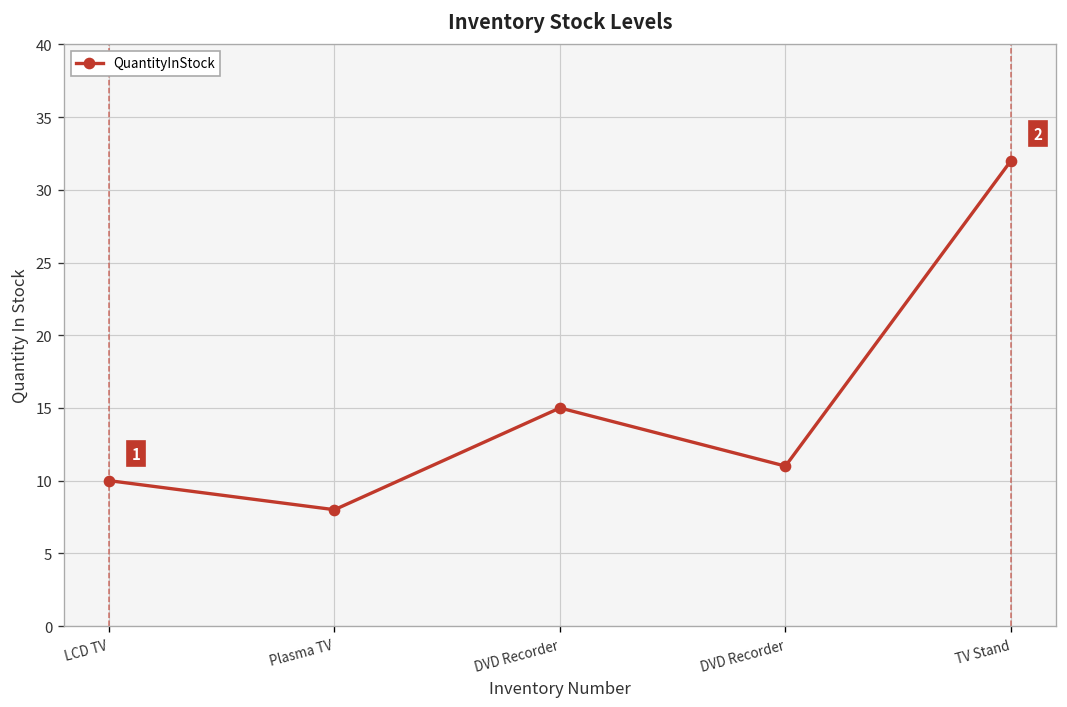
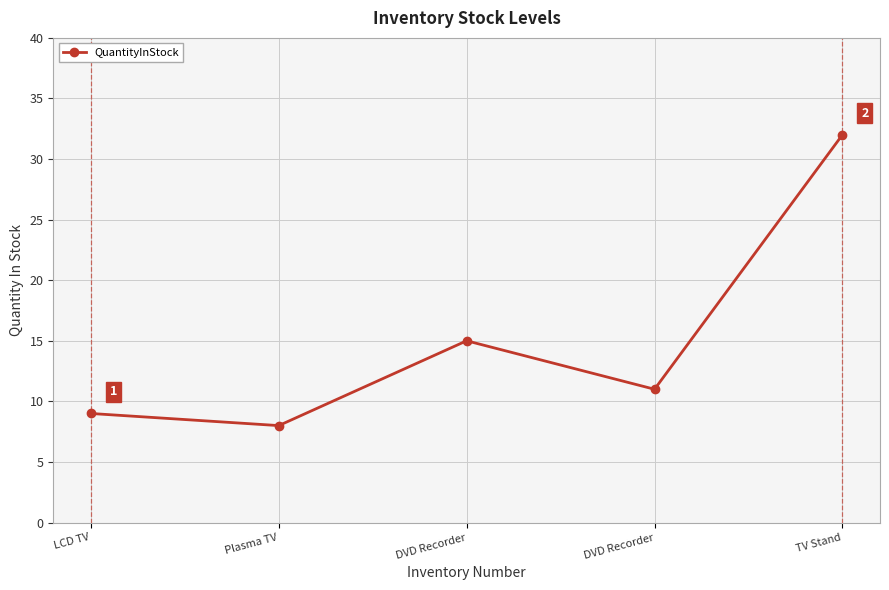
LCD TV: 10 -> 9
